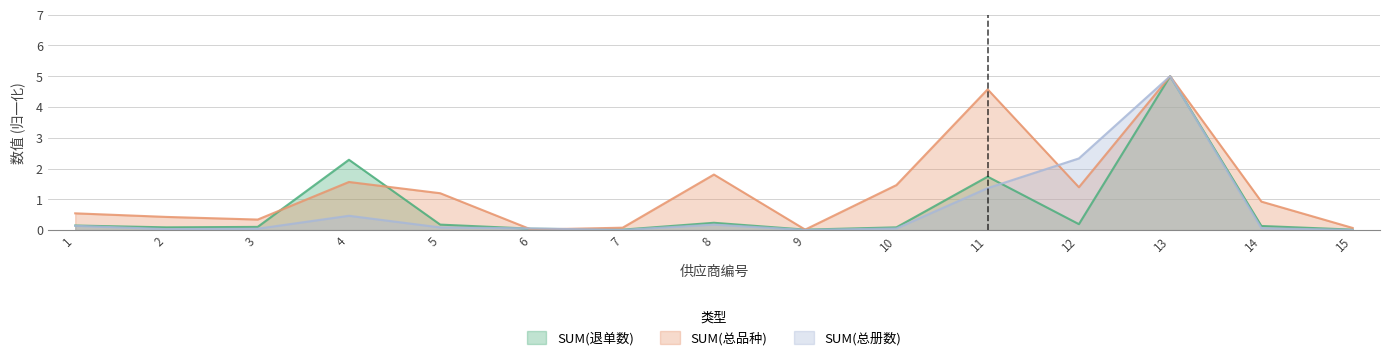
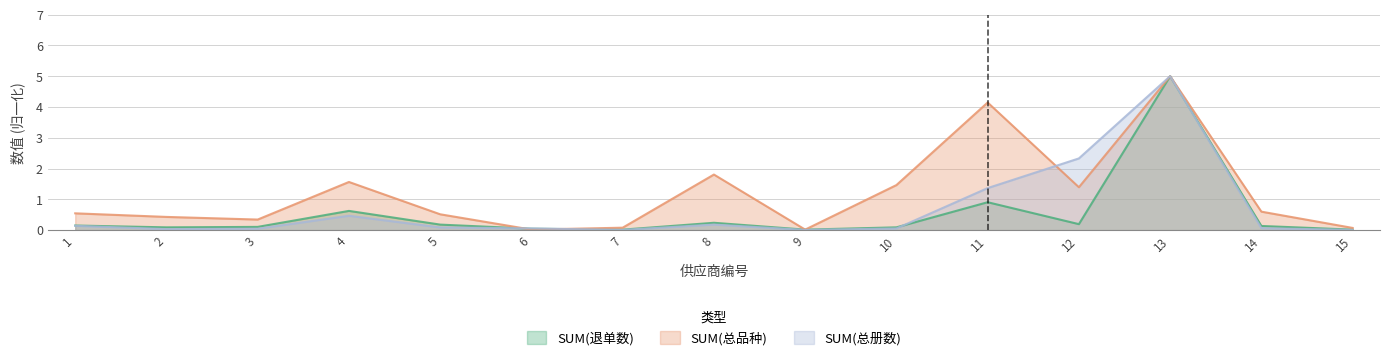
SUM(退单数), 4: 2.3 -> 0.6
SUM(总品种), 5: 1.2 -> 0.5
SUM(退单数), 11: 1.7 -> 0.9
SUM(总品种), 11: 4.6 -> 4.1
SUM(总品种), 14: 0.9 -> 0.6
